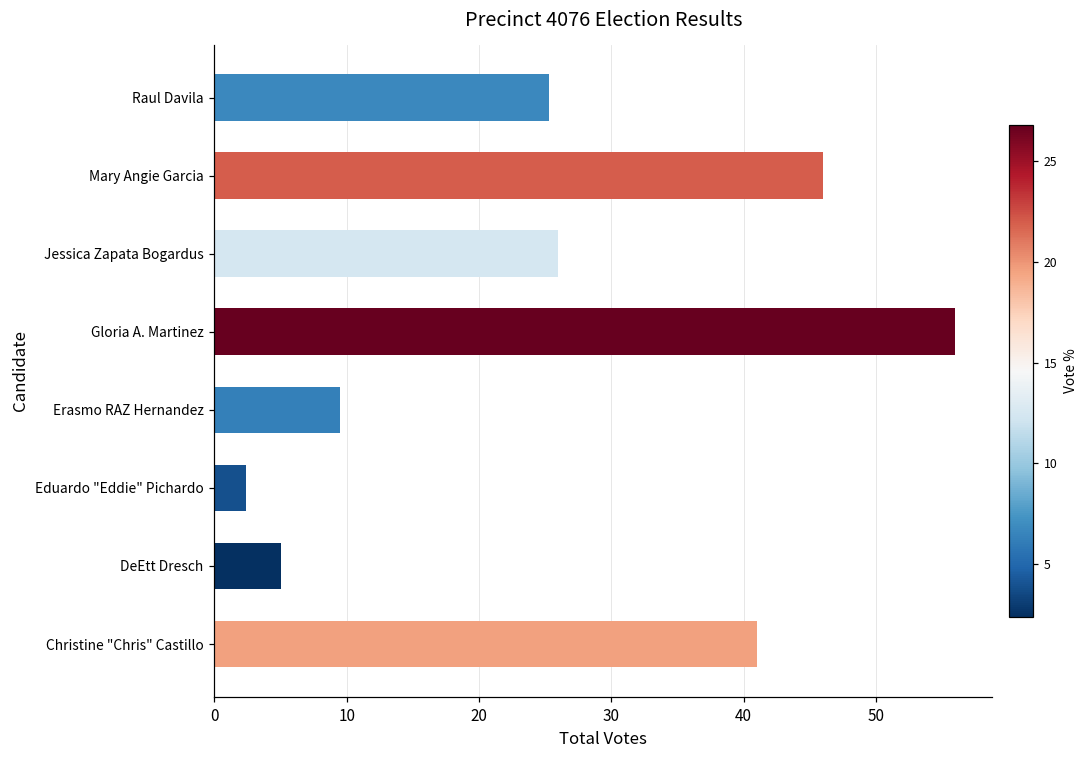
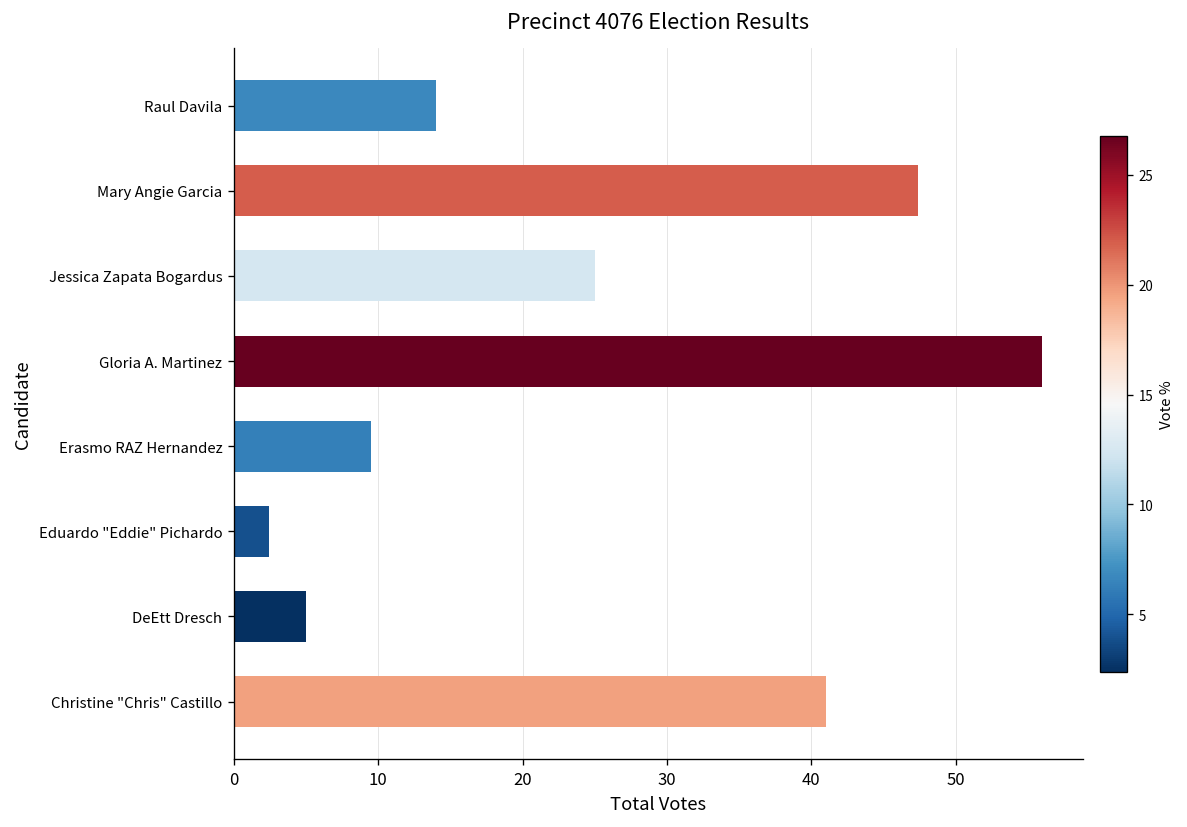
Raul Davila: 25.3 -> 14.0
Mary Angie Garcia: 46.0 -> 47.4
Jessica Zapata Bogardus: 26 -> 25
